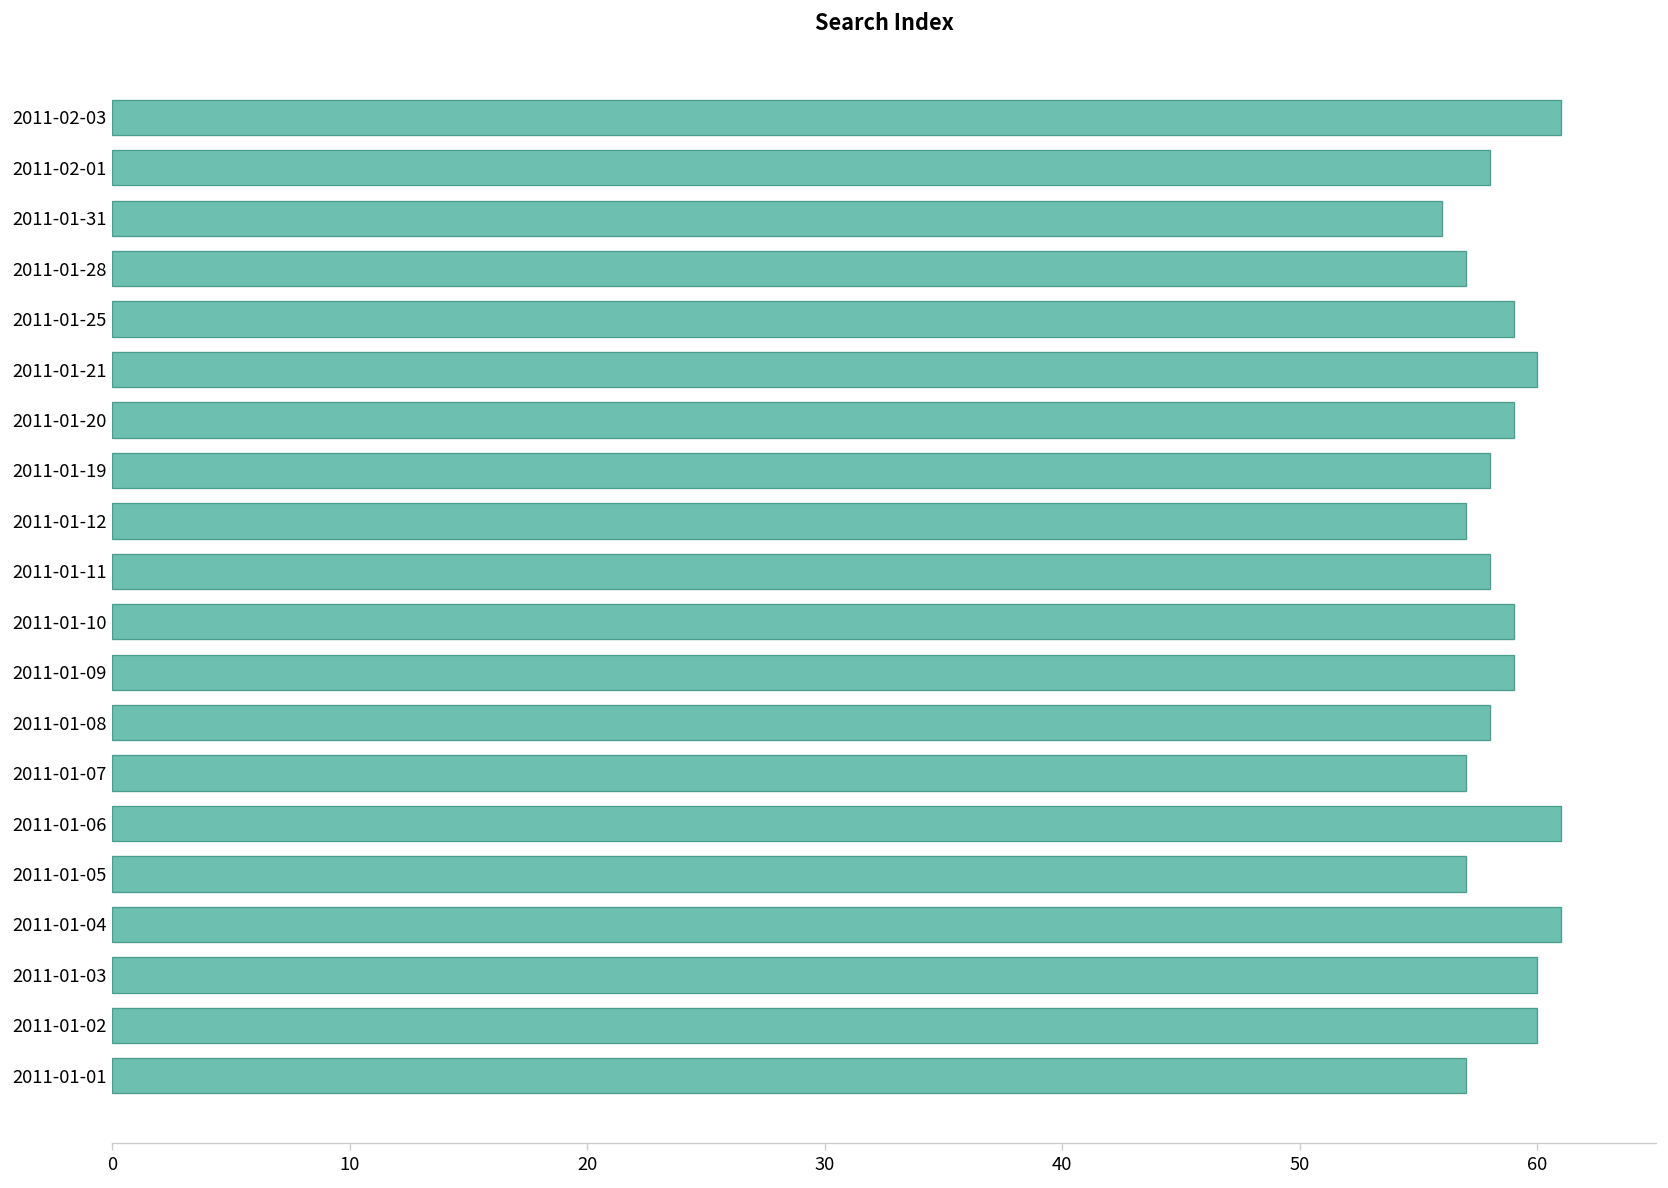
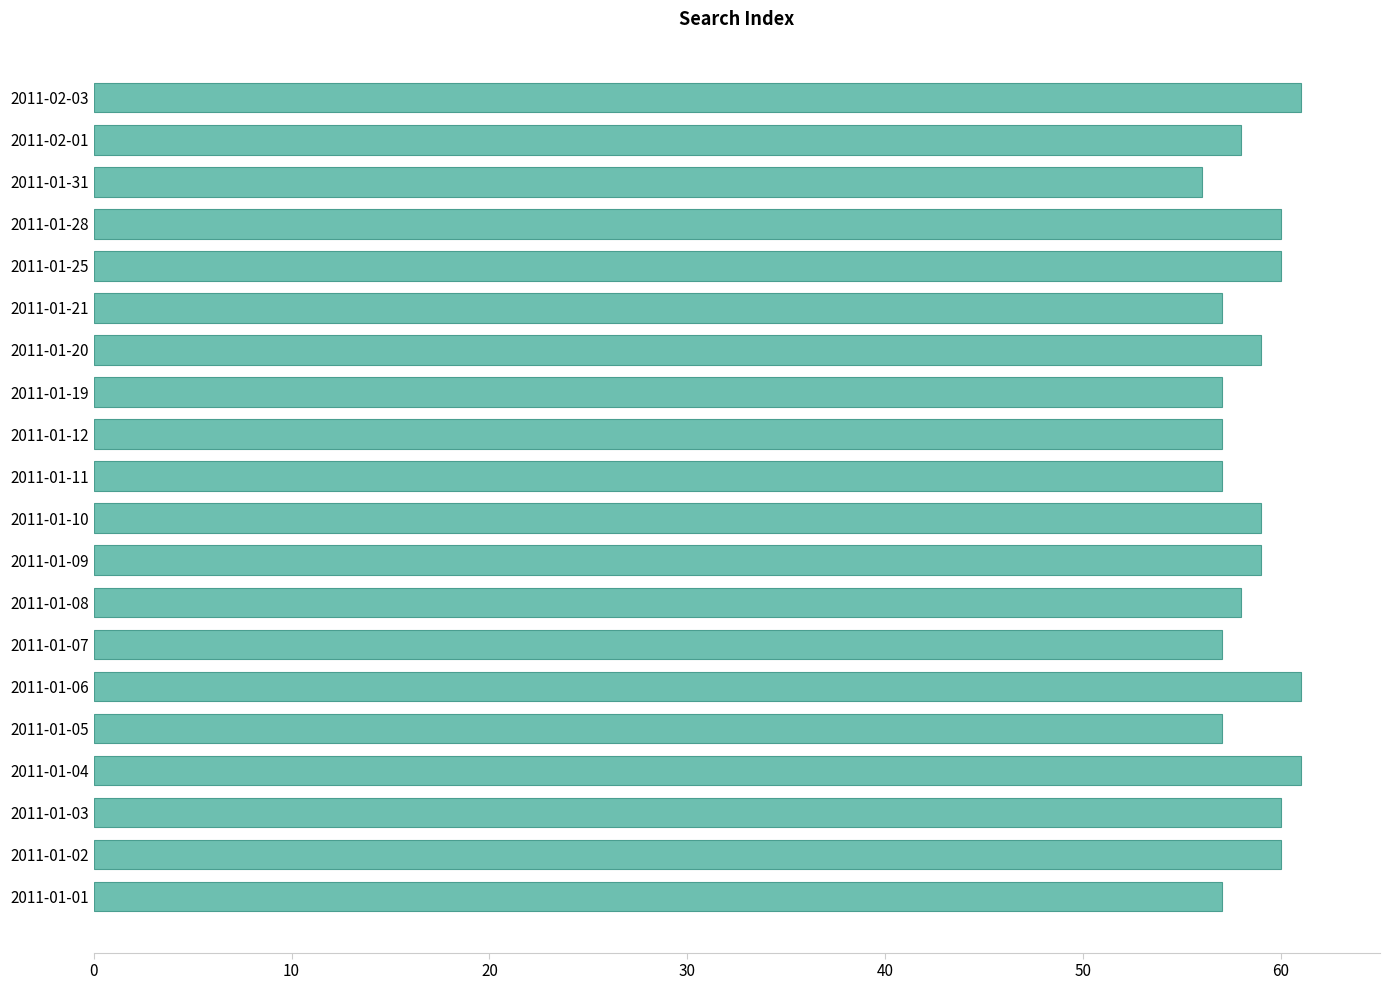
2011-01-28: 57 -> 60
2011-01-25: 59 -> 60
2011-01-21: 60 -> 57
2011-01-19: 58 -> 57
2011-01-11: 58 -> 57
